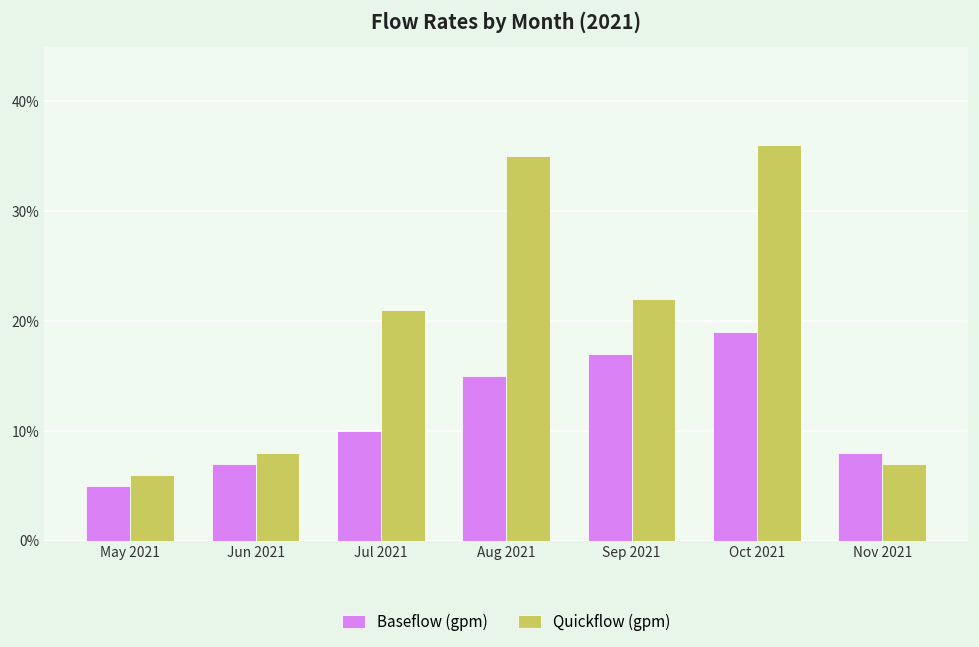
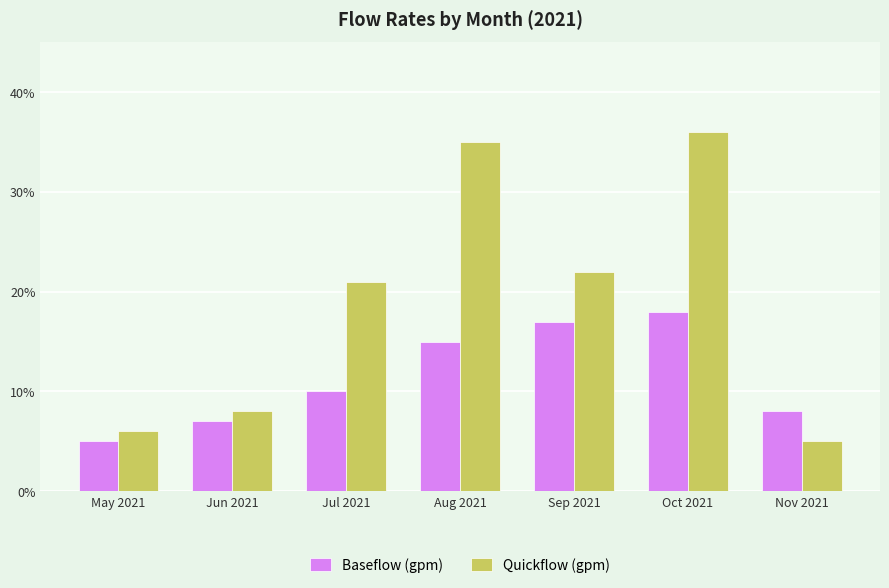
Baseflow (gpm), Oct 2021: 19% -> 18%
Quickflow (gpm), Nov 2021: 7% -> 5%
